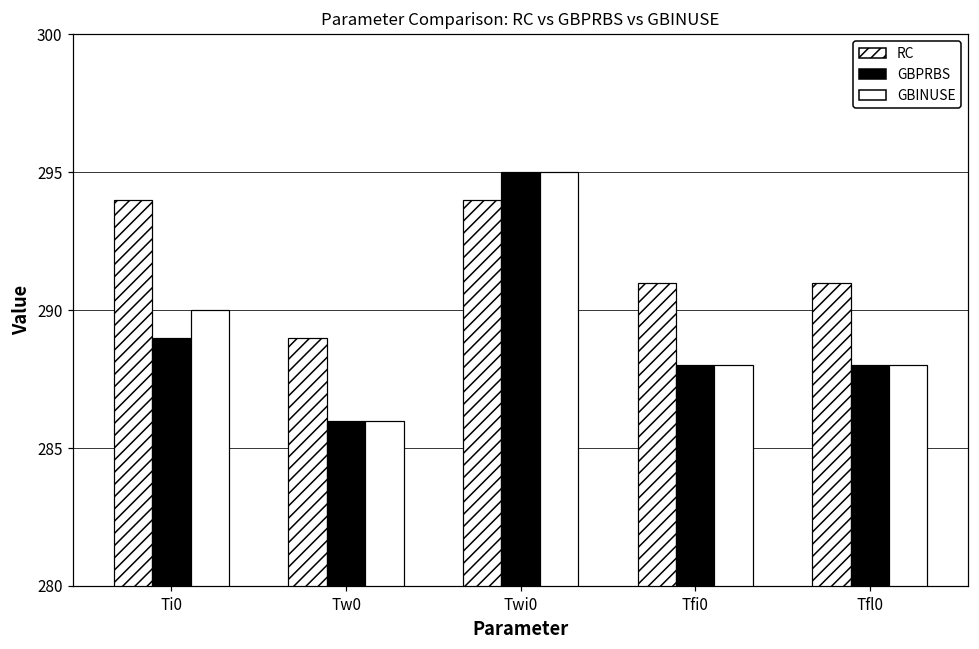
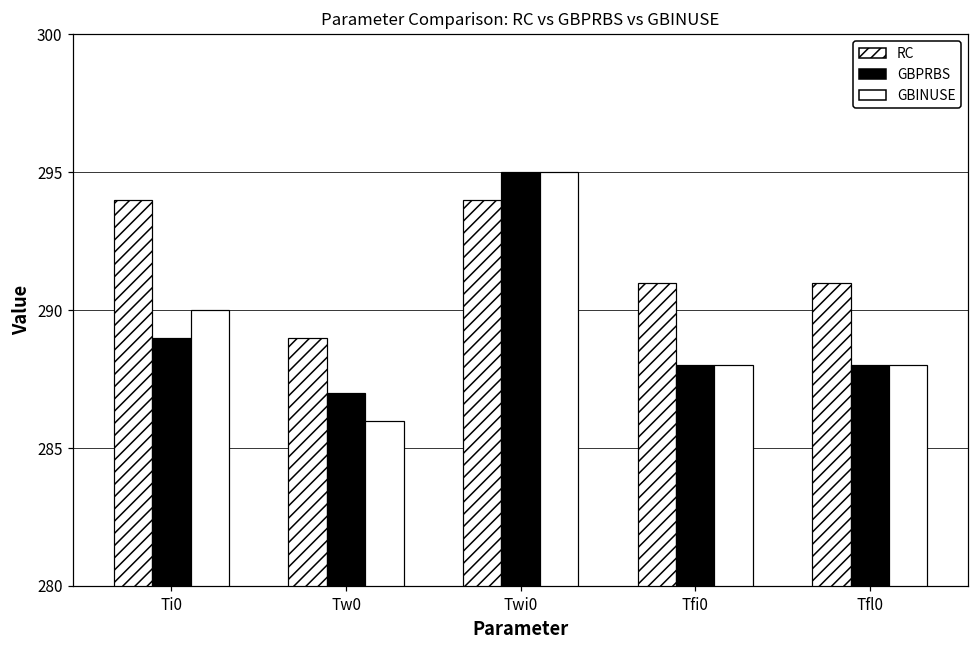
GBPRBS, Tw0: 286 -> 287
